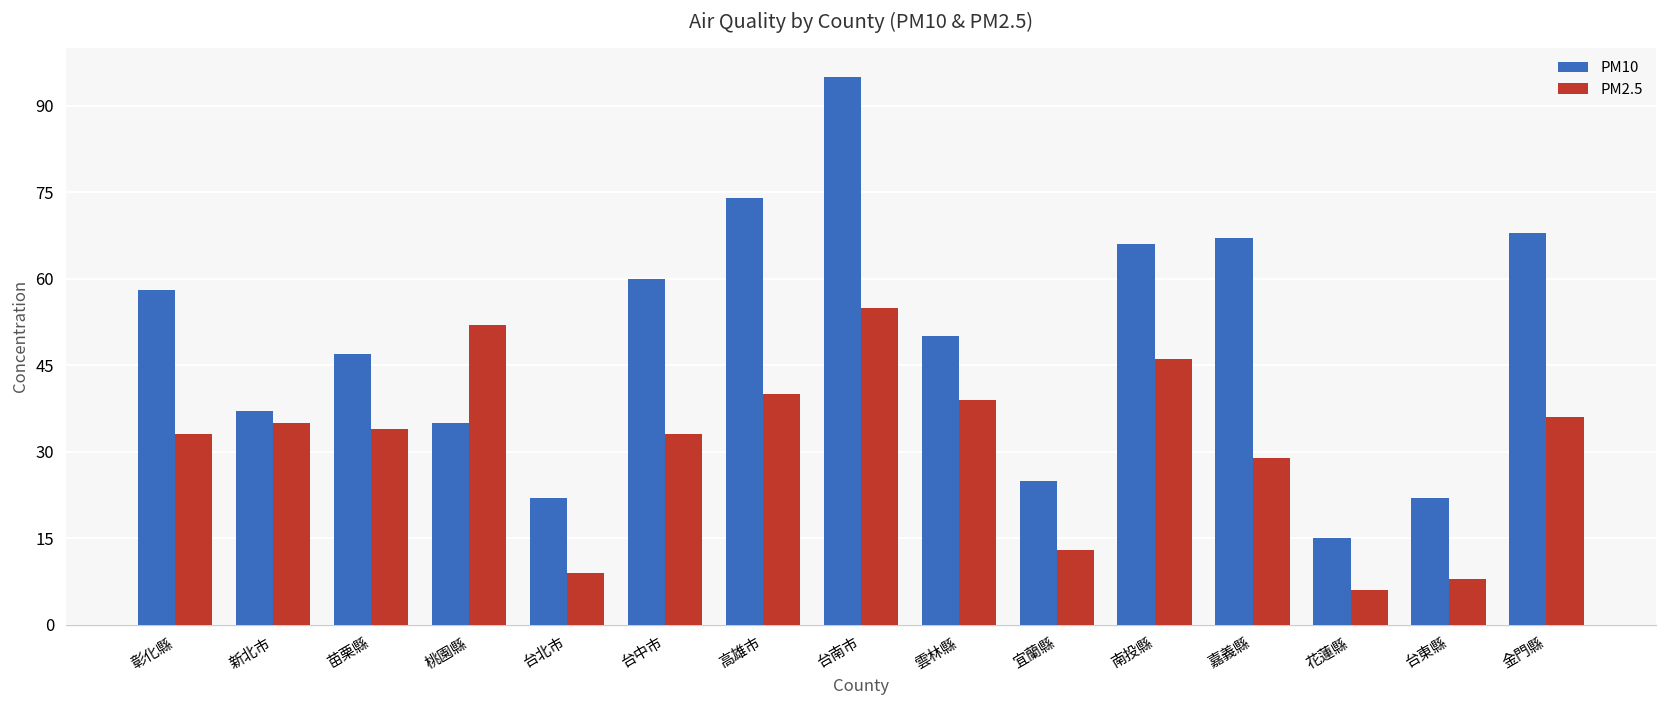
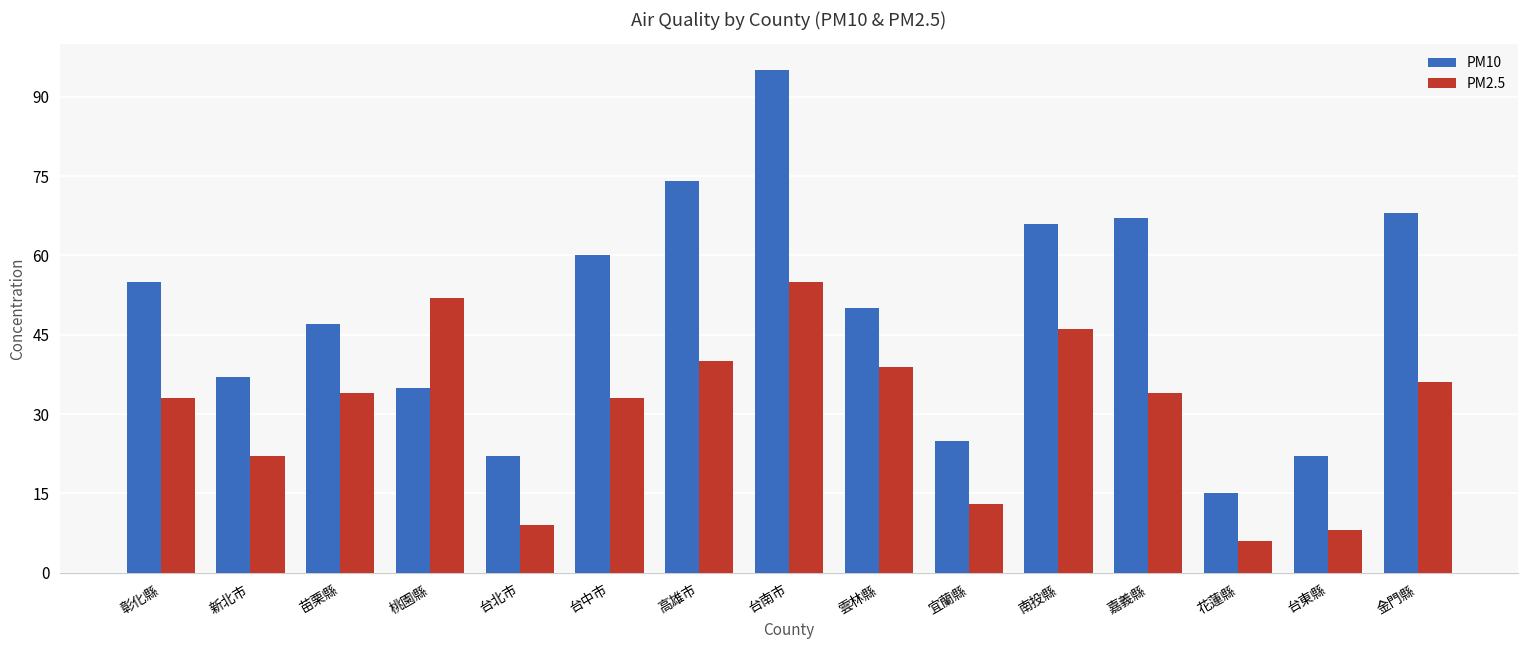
PM10, 彰化縣: 58 -> 55
PM2.5, 新北市: 35 -> 22
PM2.5, 嘉義縣: 29 -> 34
